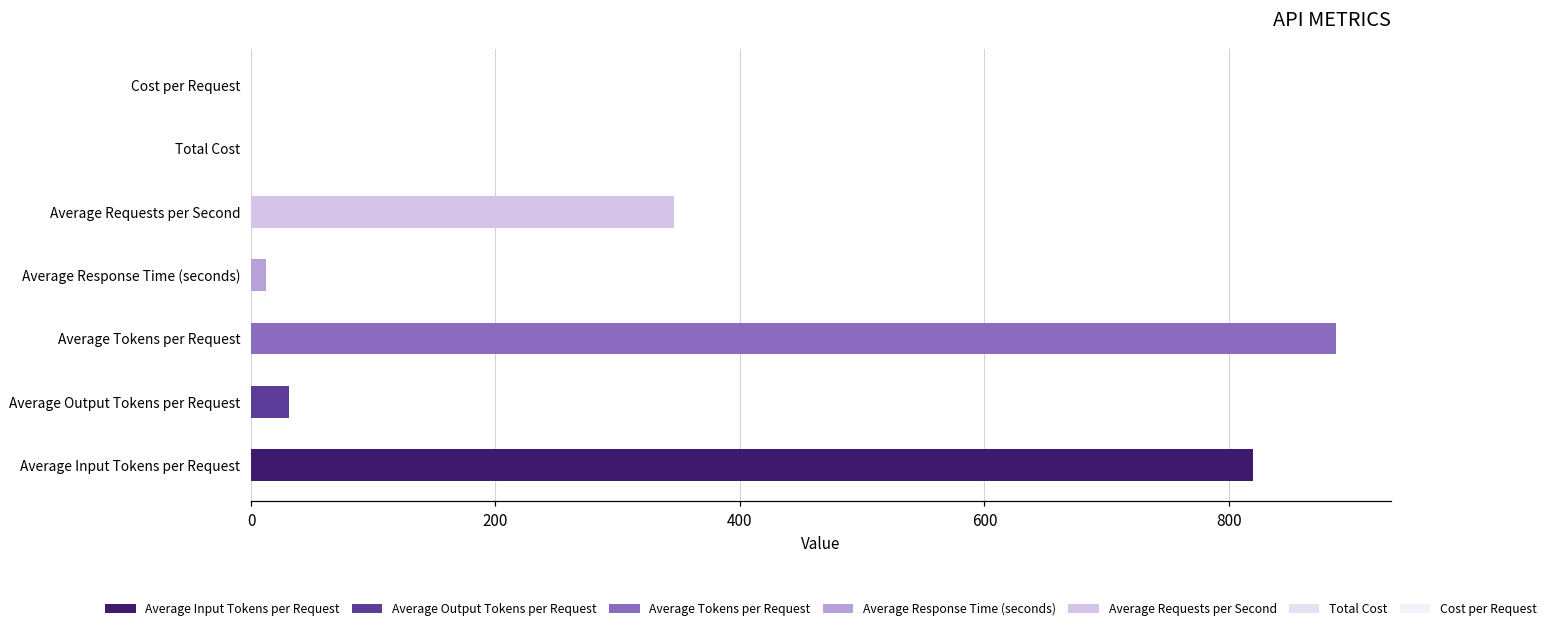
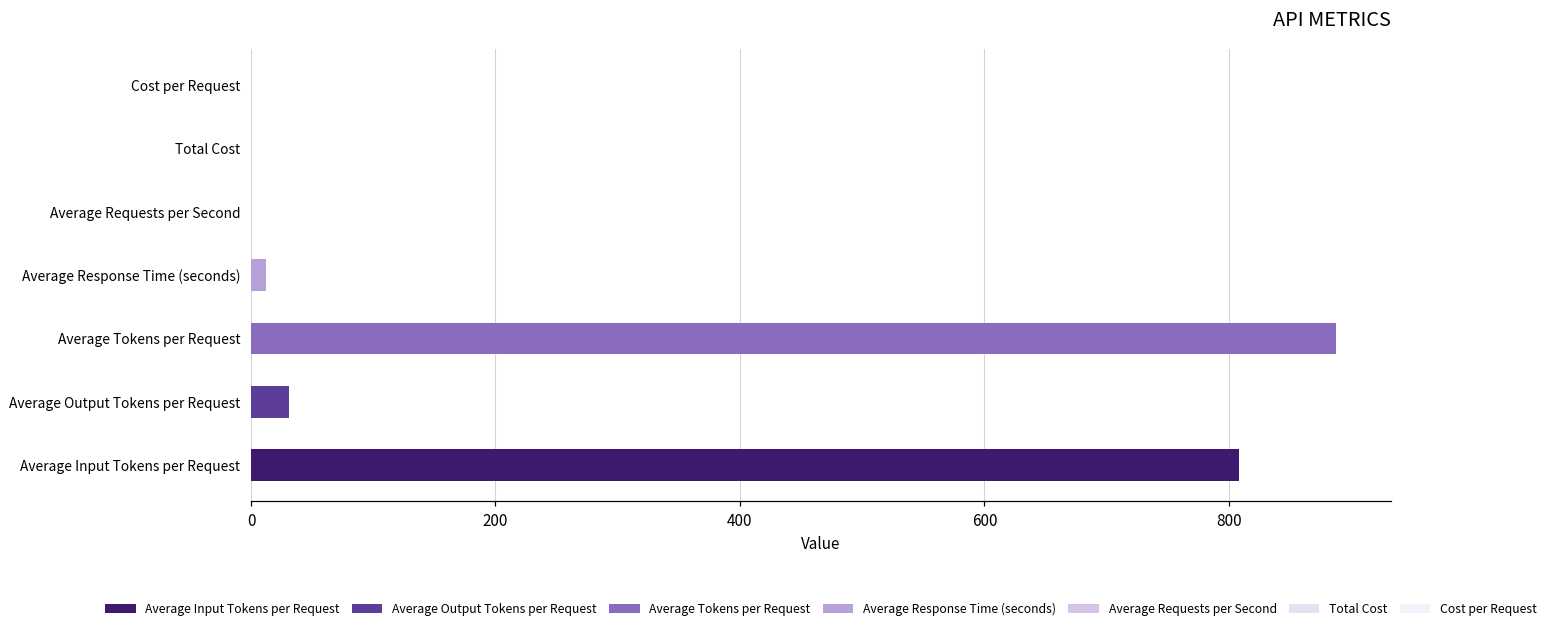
Average Requests per Second: 346 -> 0
Average Input Tokens per Request: 820 -> 809
